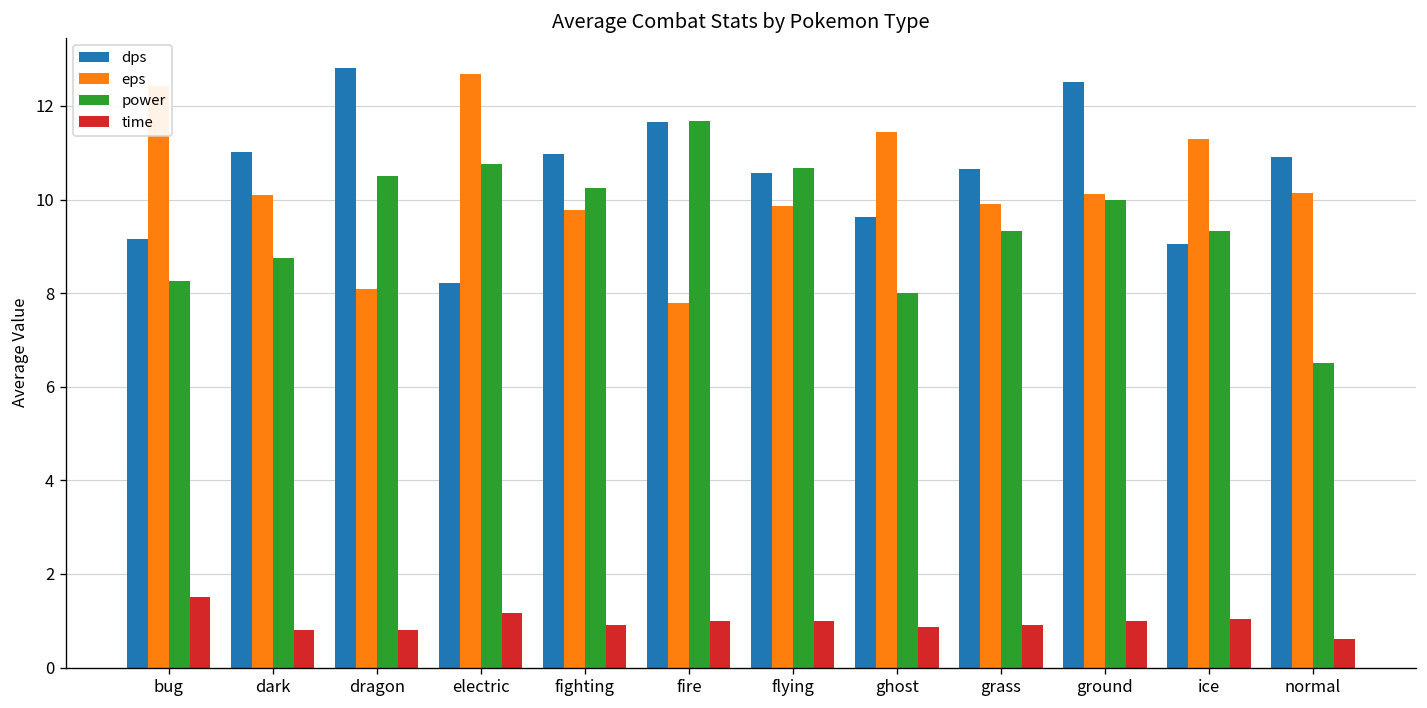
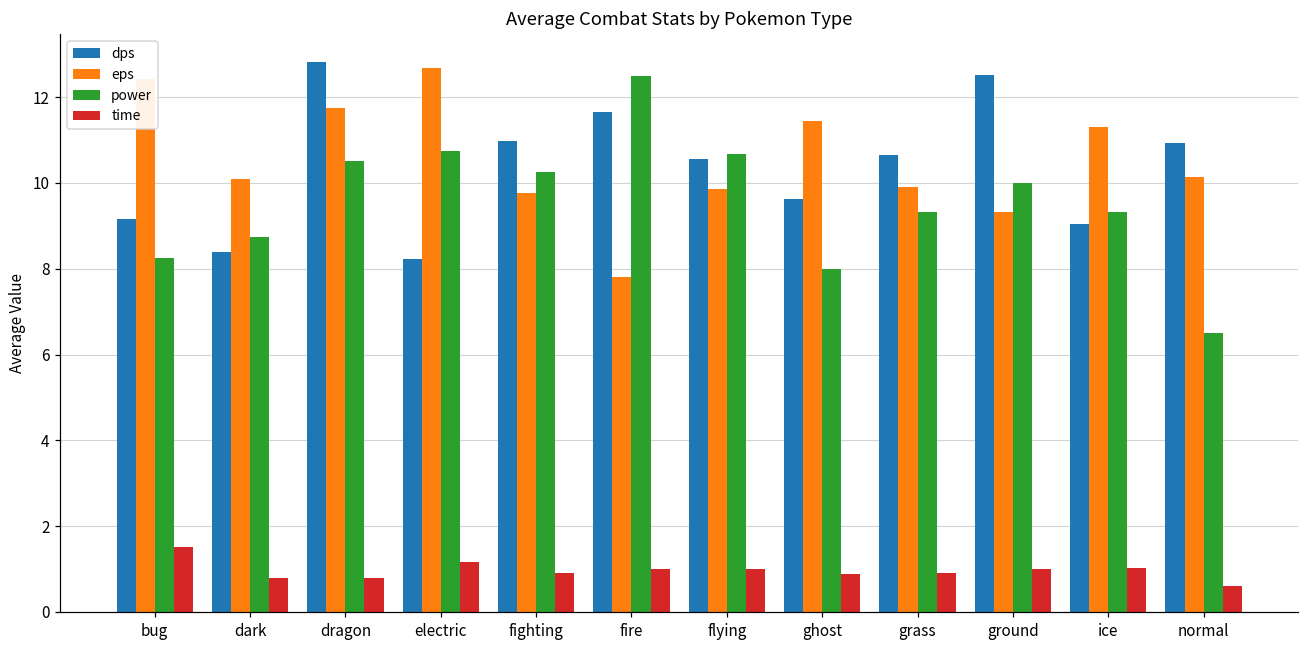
dps, dark: 11.0 -> 8.4
eps, dragon: 8.1 -> 11.7
power, fire: 11.7 -> 12.5
eps, ground: 10.1 -> 9.3
